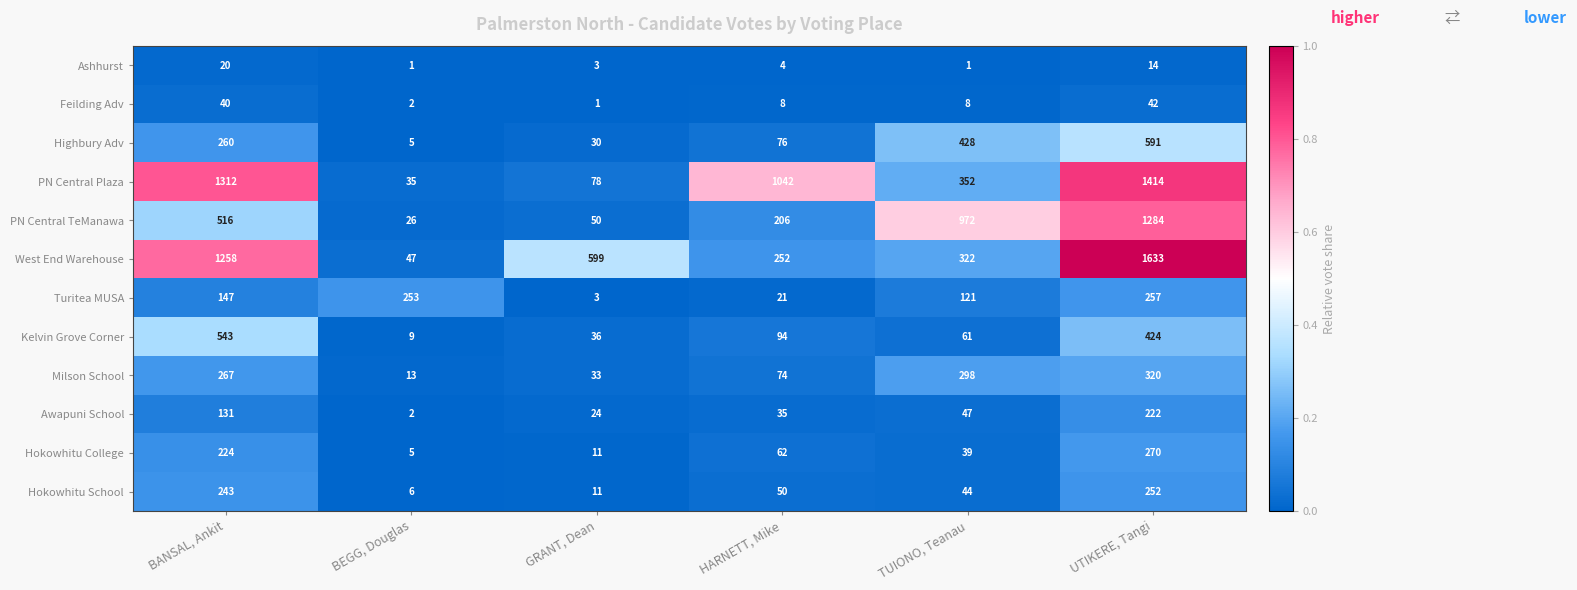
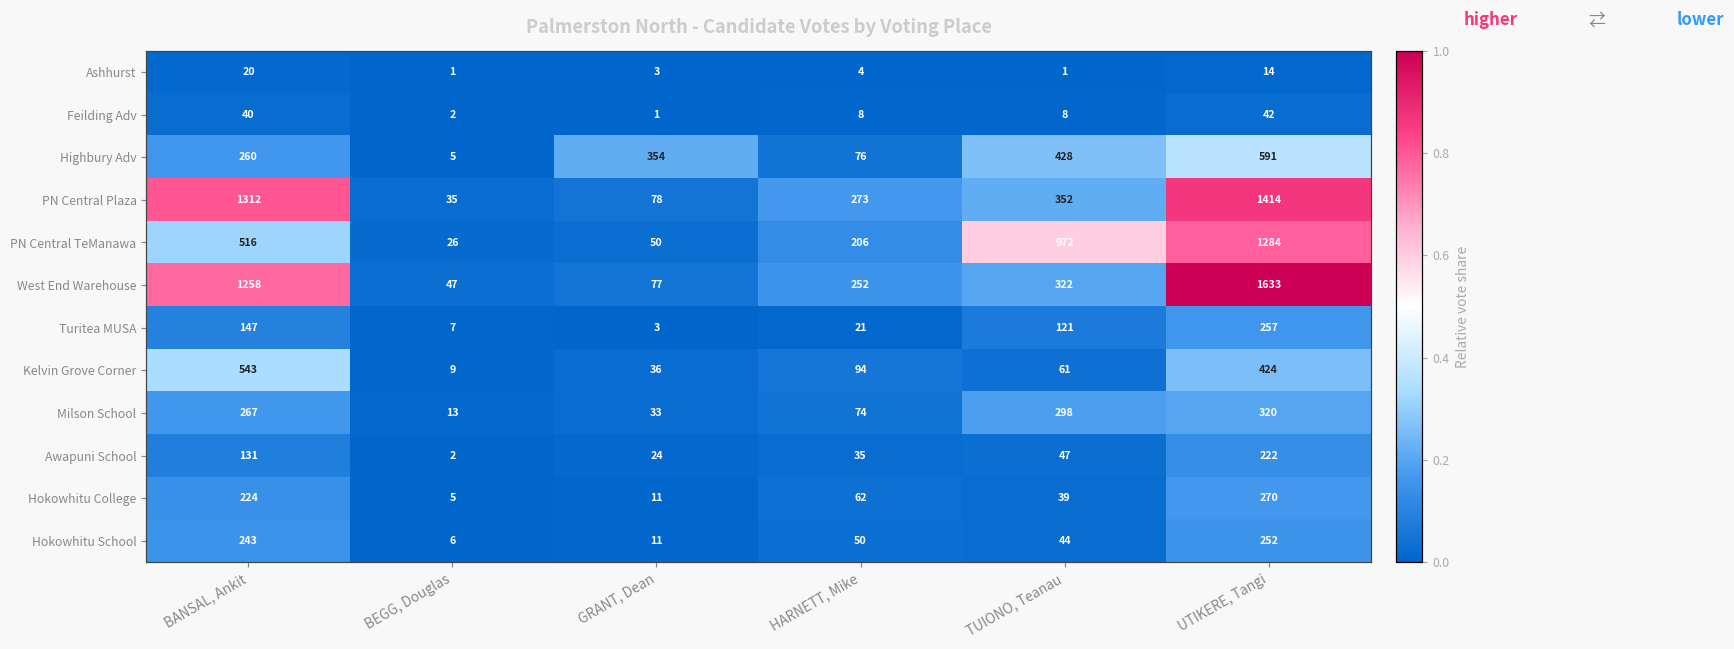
Highbury Adv, GRANT, Dean: 30 -> 354
PN Central Plaza, HARNETT, Mike: 1042 -> 273
West End Warehouse, GRANT, Dean: 599 -> 77
Turitea MUSA, BEGG, Douglas: 253 -> 7
